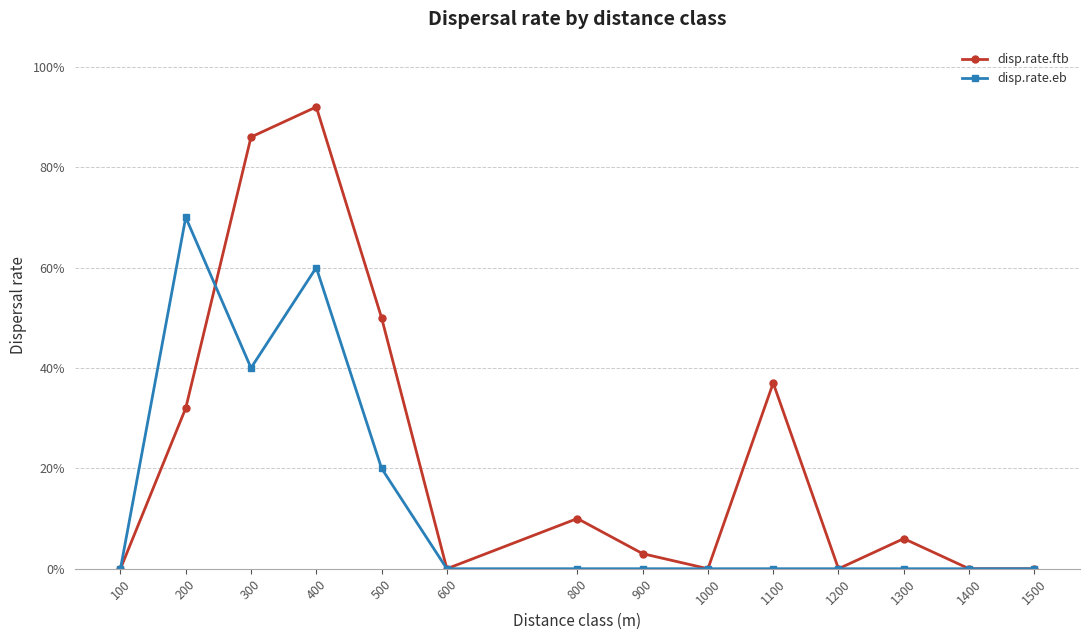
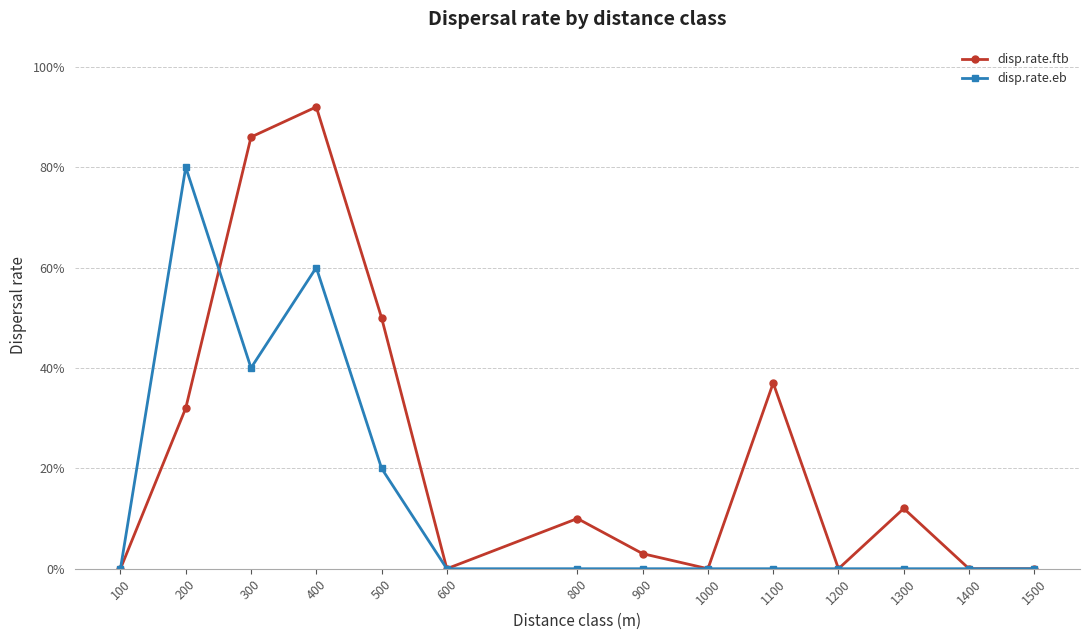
disp.rate.eb, 200: 70% -> 80%
disp.rate.ftb, 1300: 6% -> 12%
